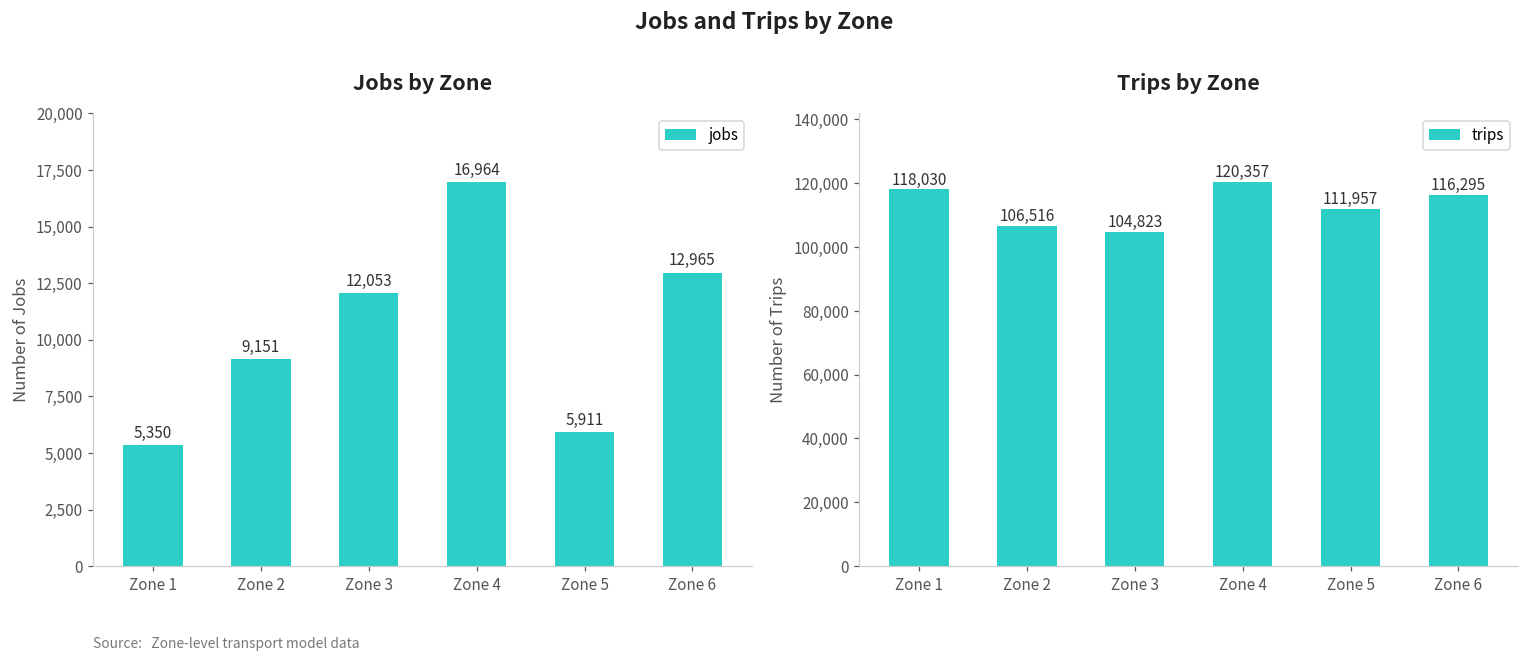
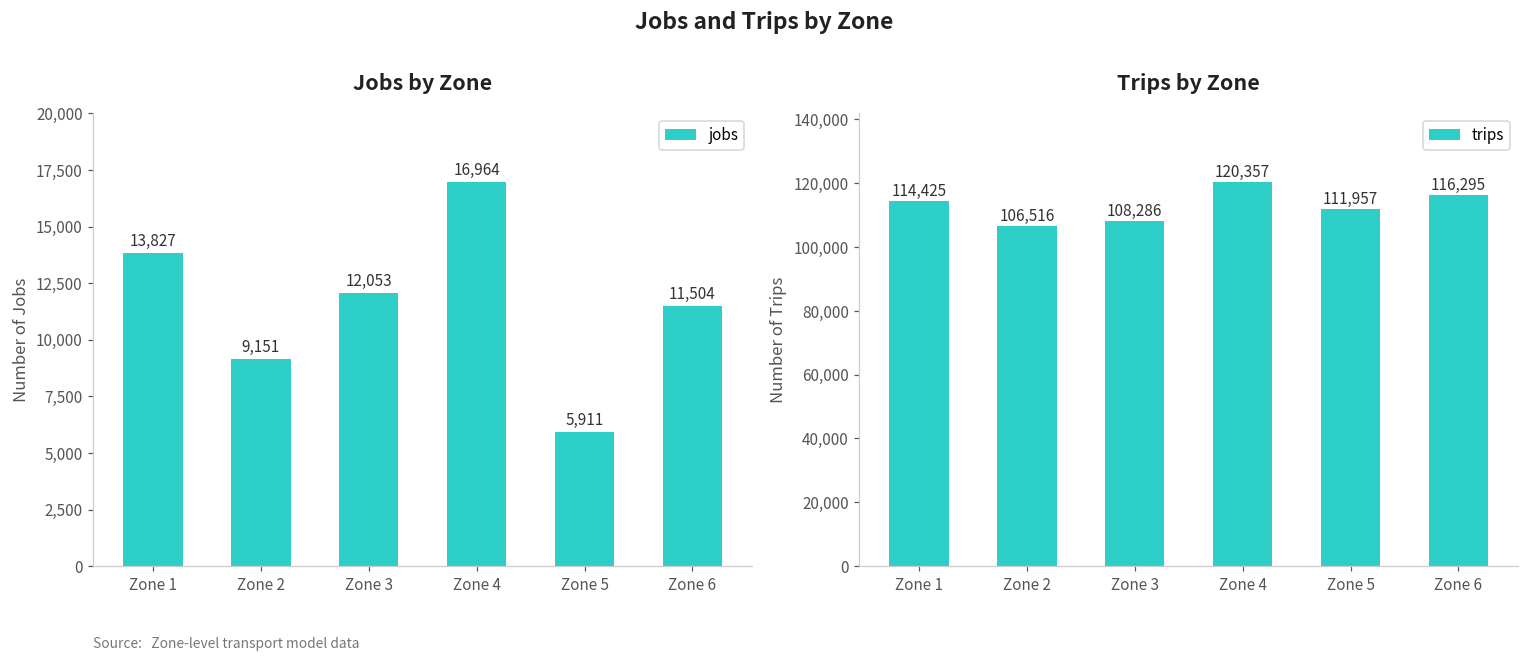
Jobs by Zone, Zone 1: 5,350 -> 13,827
Jobs by Zone, Zone 6: 12,965 -> 11,504
Trips by Zone, Zone 1: 118,030 -> 114,425
Trips by Zone, Zone 3: 104,823 -> 108,286
